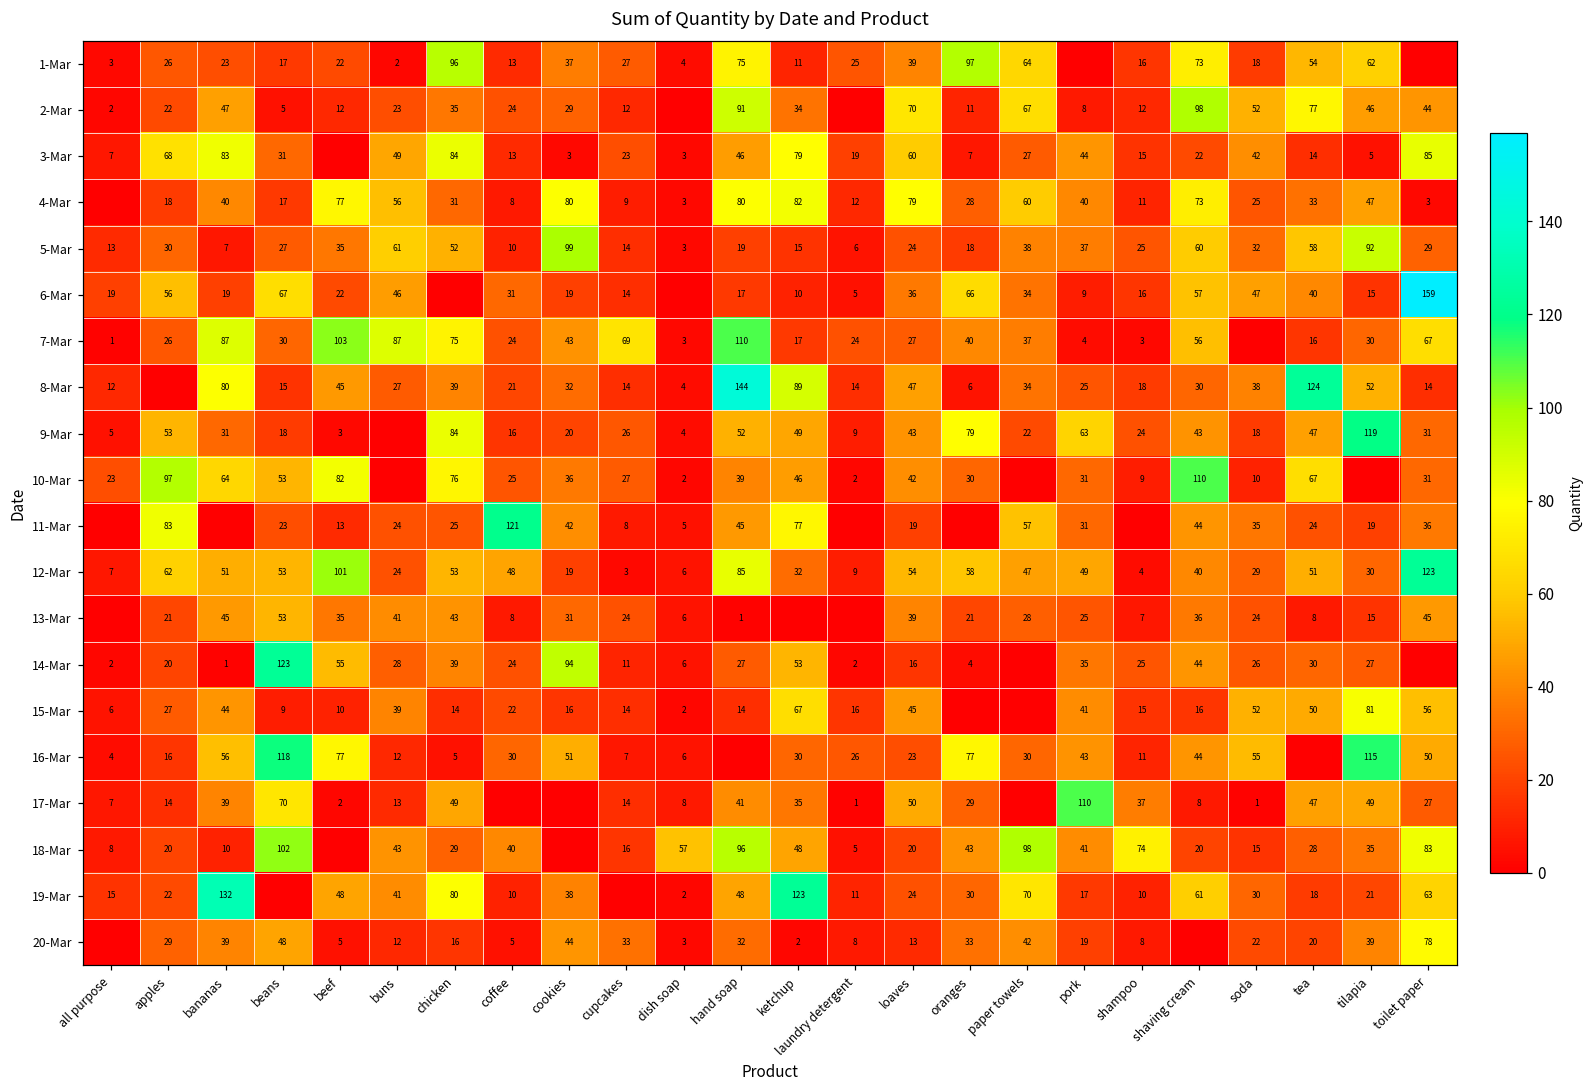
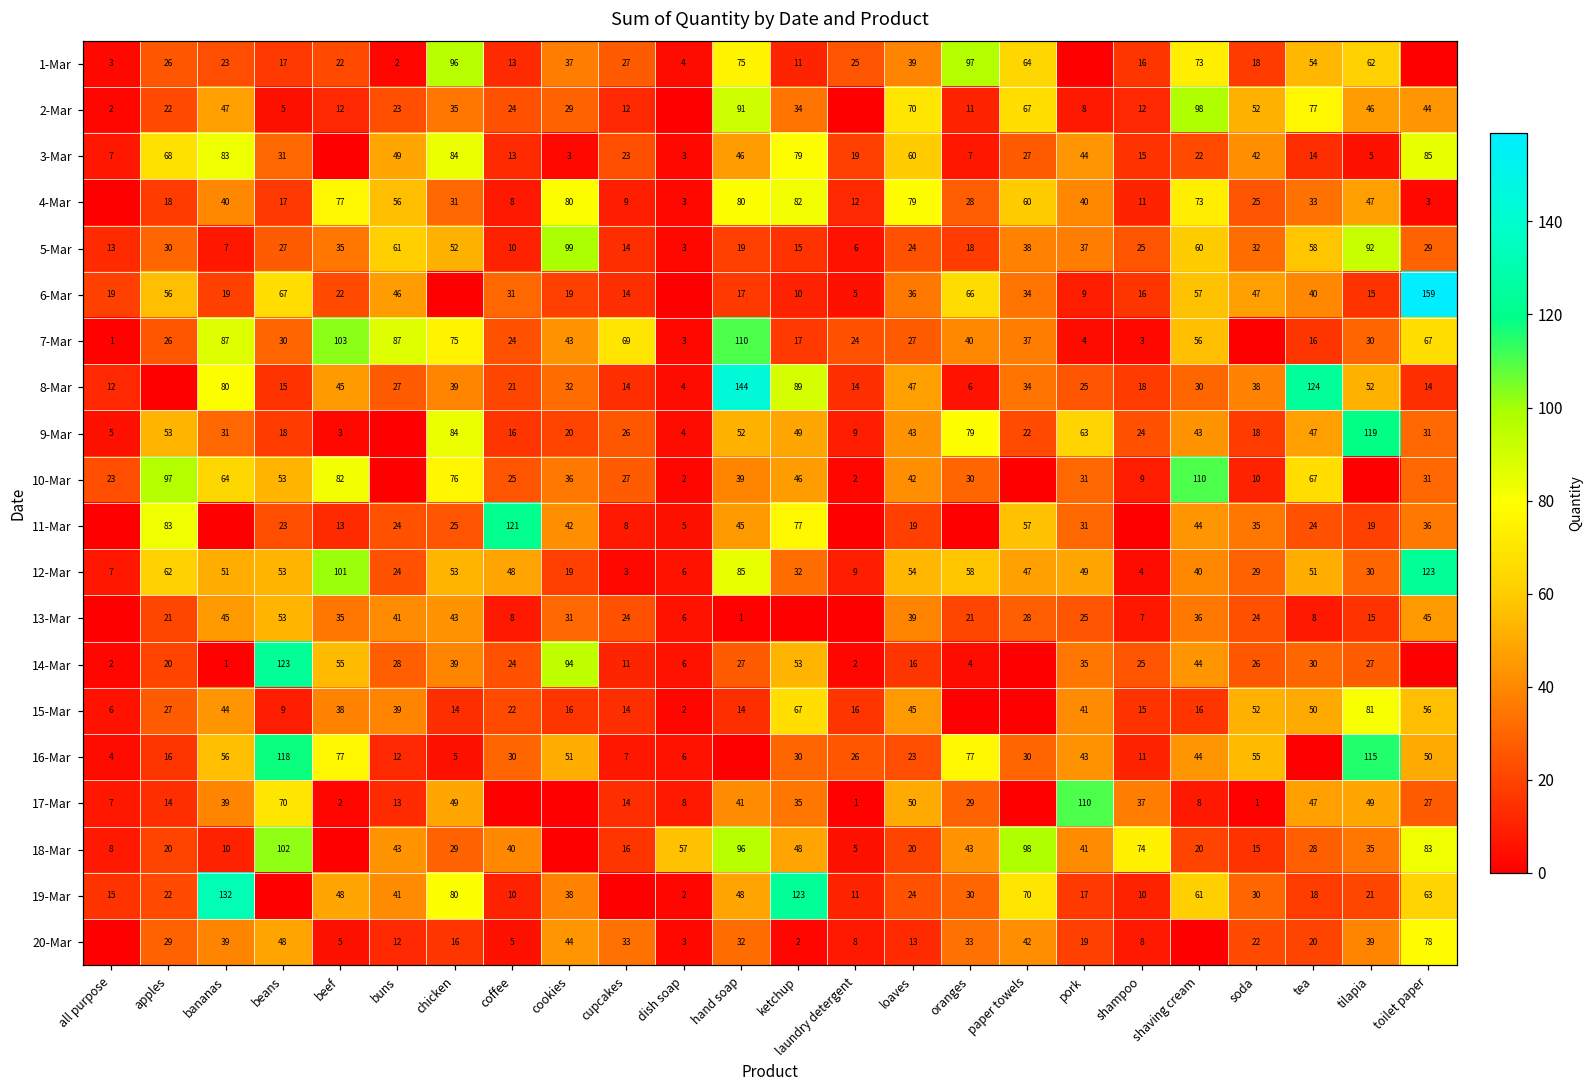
15-Mar, beef: 10 -> 38
